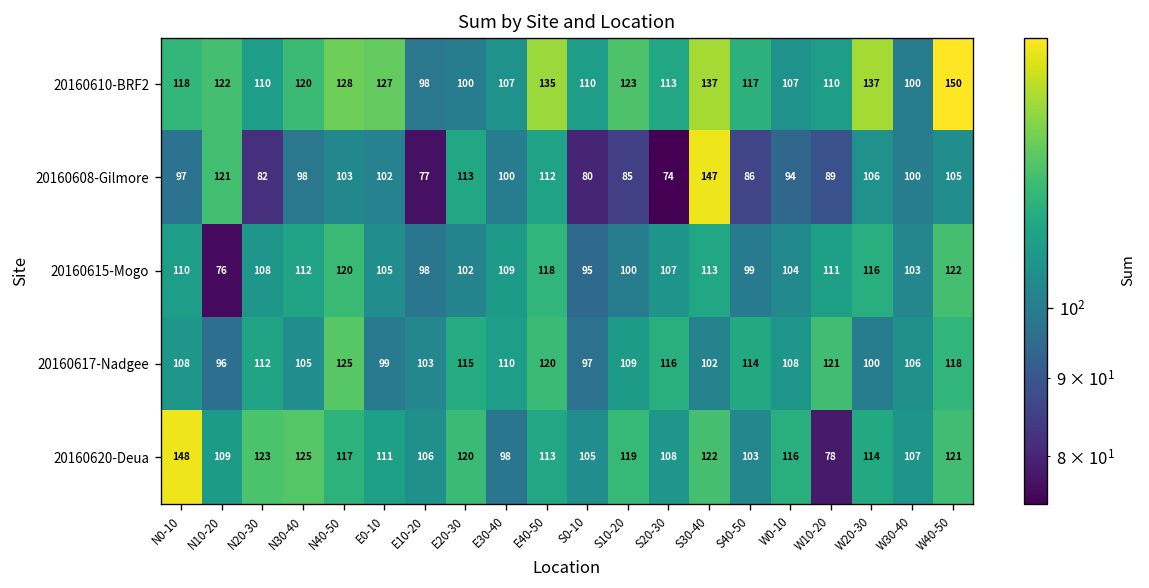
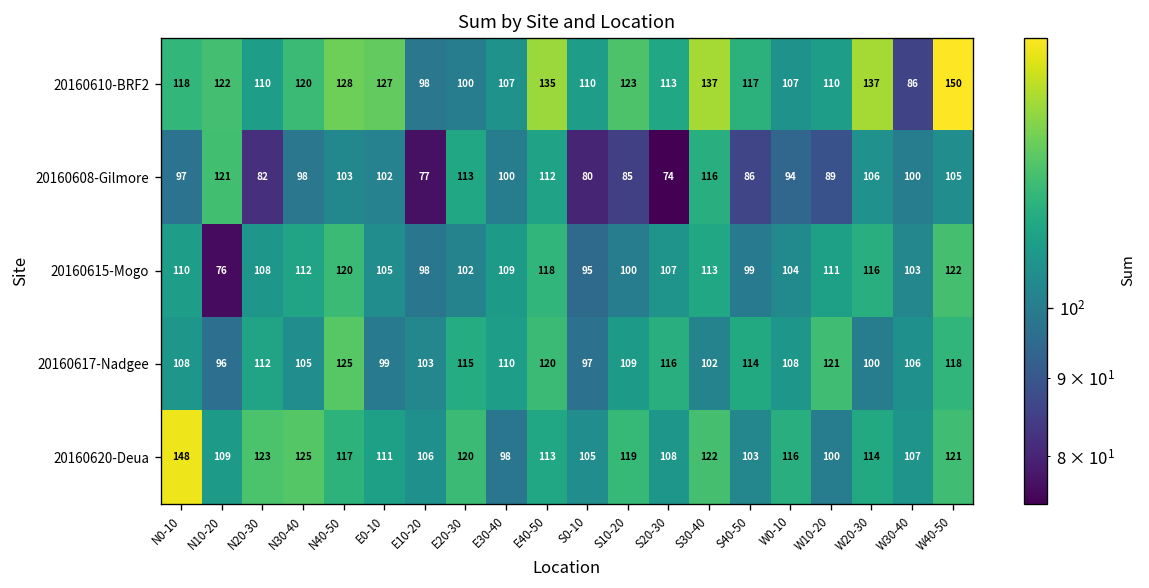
20160610-BRF2, W30-40: 100 -> 86
20160608-Gilmore, S30-40: 147 -> 116
20160620-Deua, W10-20: 78 -> 100
